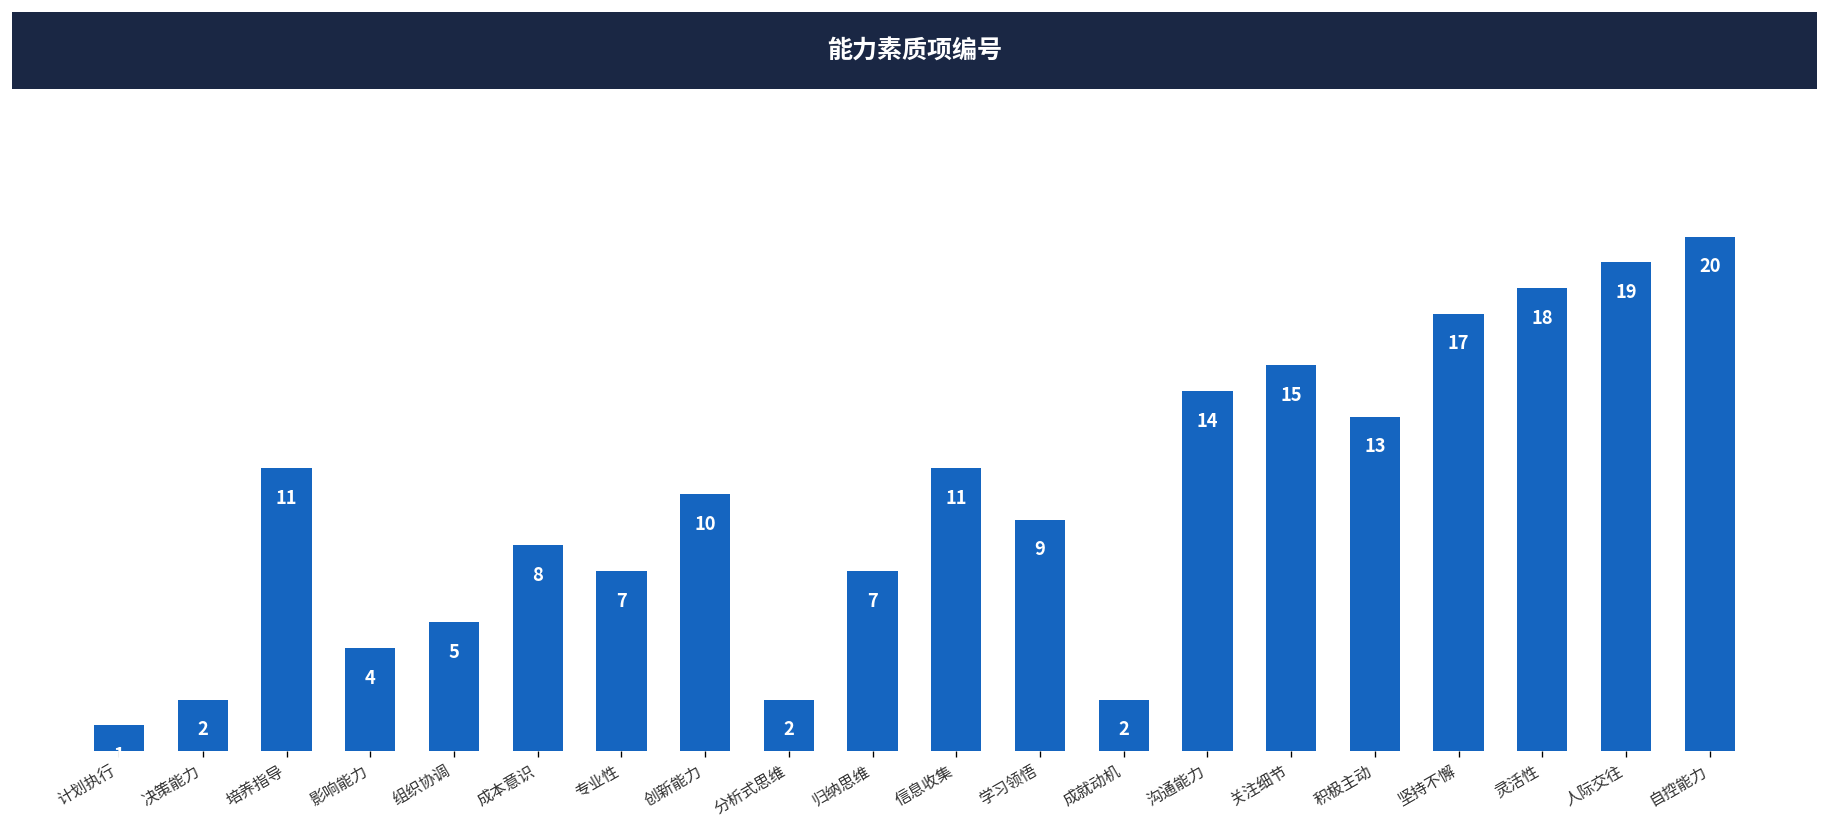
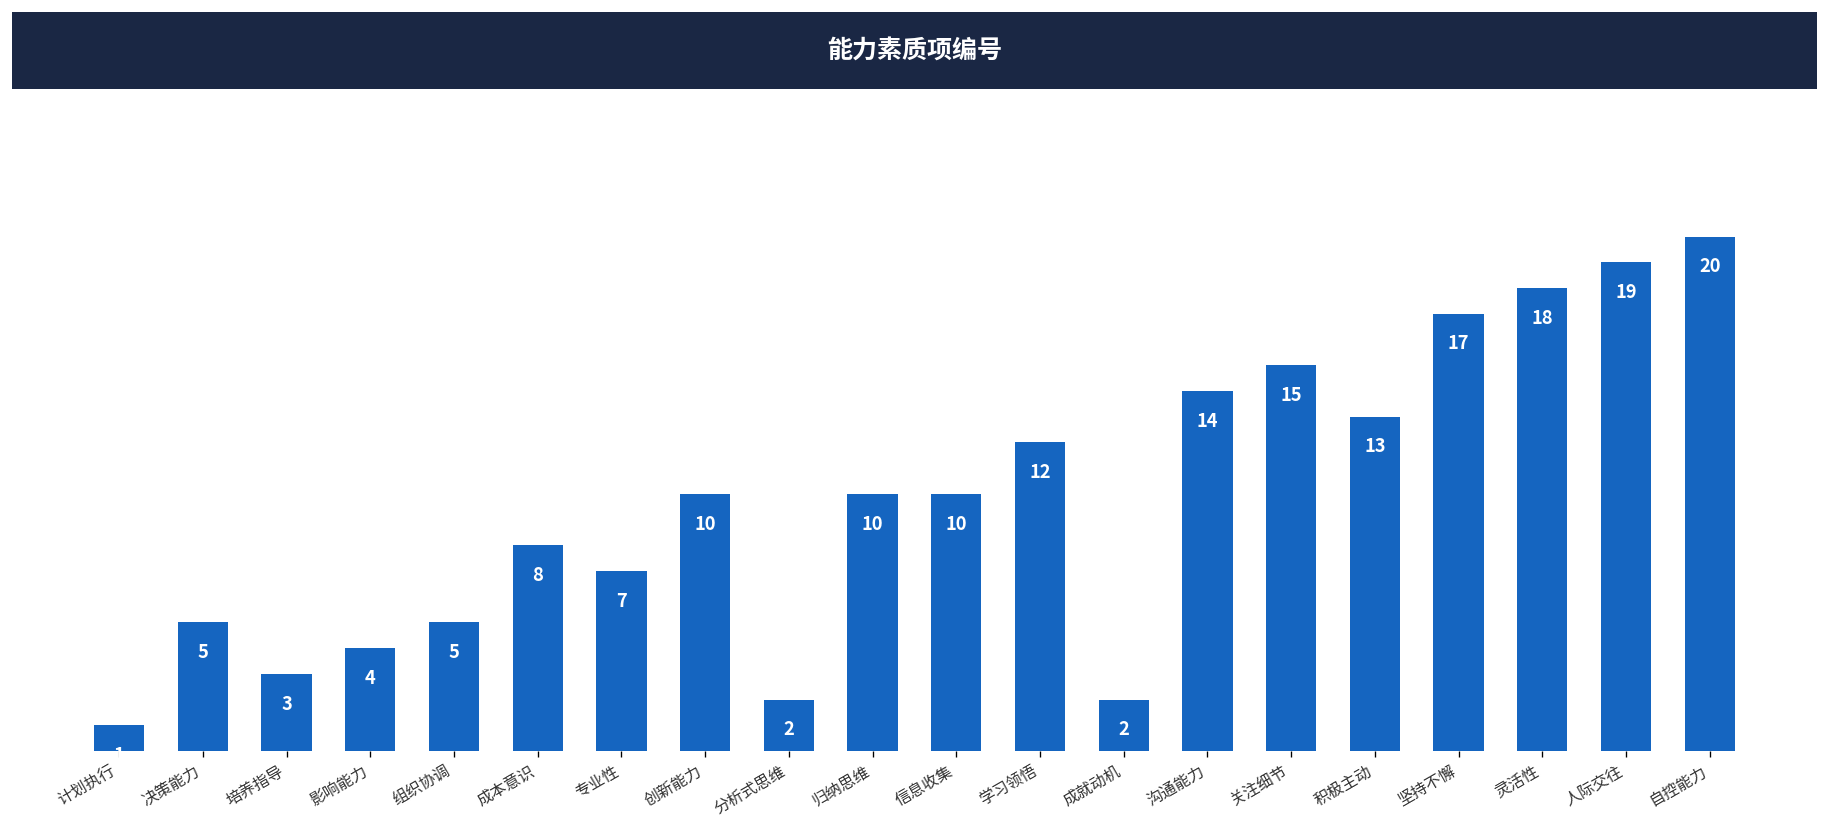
决策能力: 2 -> 5
培养指导: 11 -> 3
归纳思维: 7 -> 10
信息收集: 11 -> 10
学习领悟: 9 -> 12
